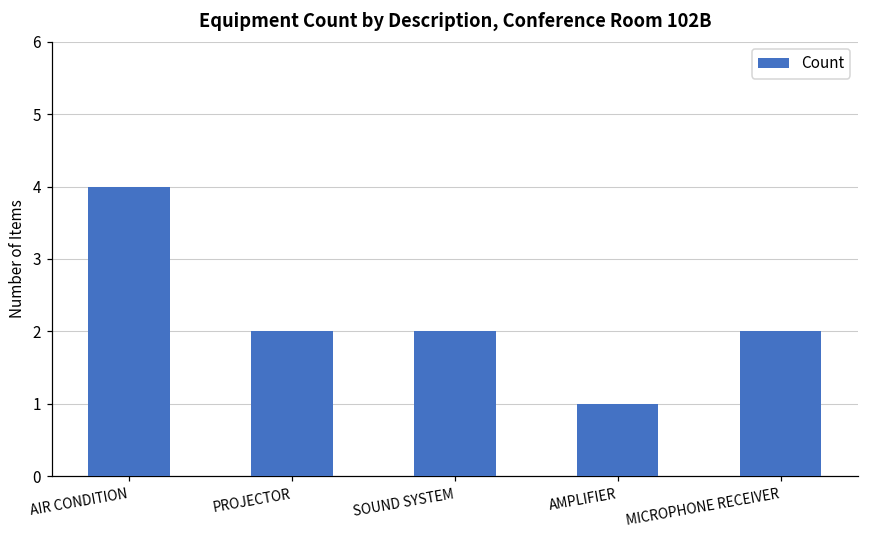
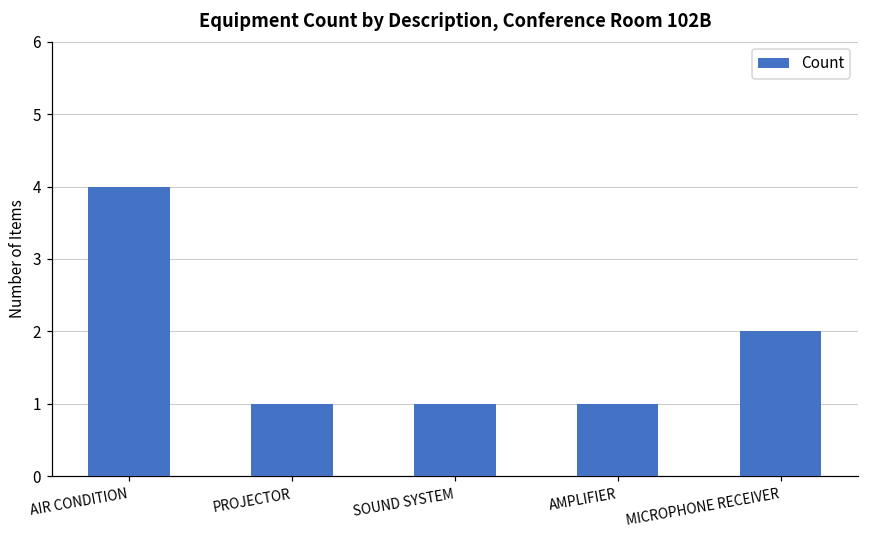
PROJECTOR: 2 -> 1
SOUND SYSTEM: 2 -> 1
